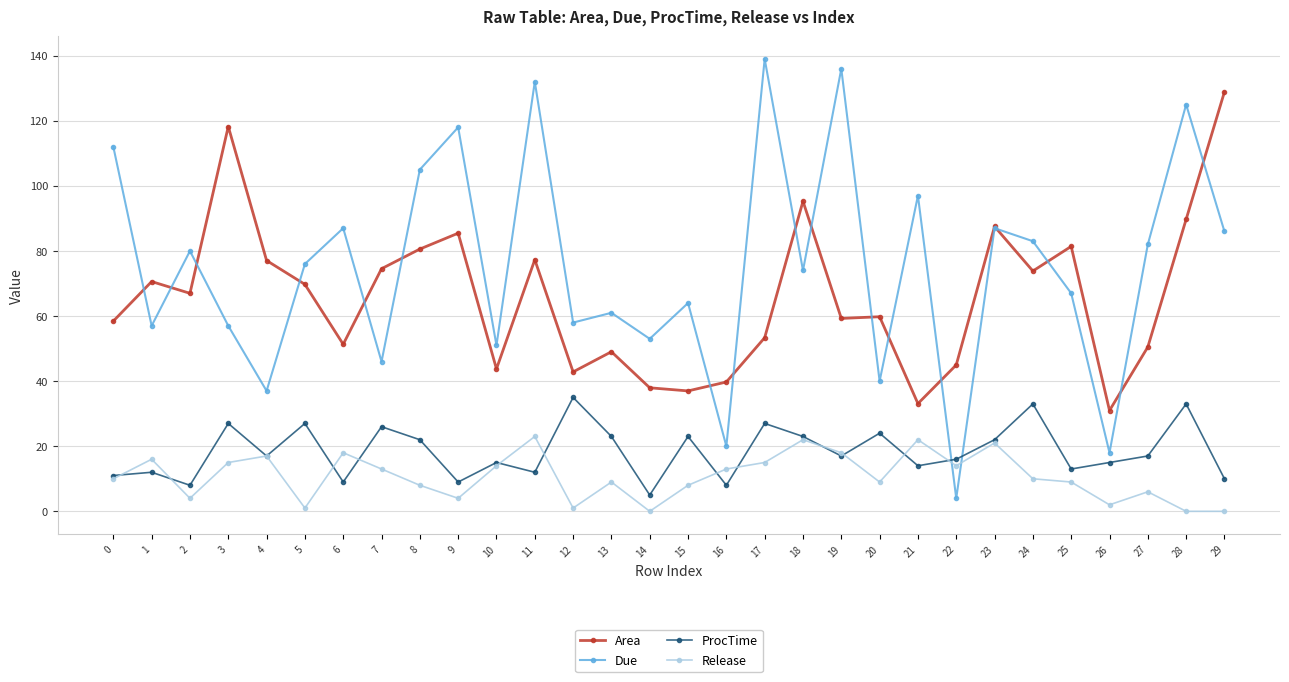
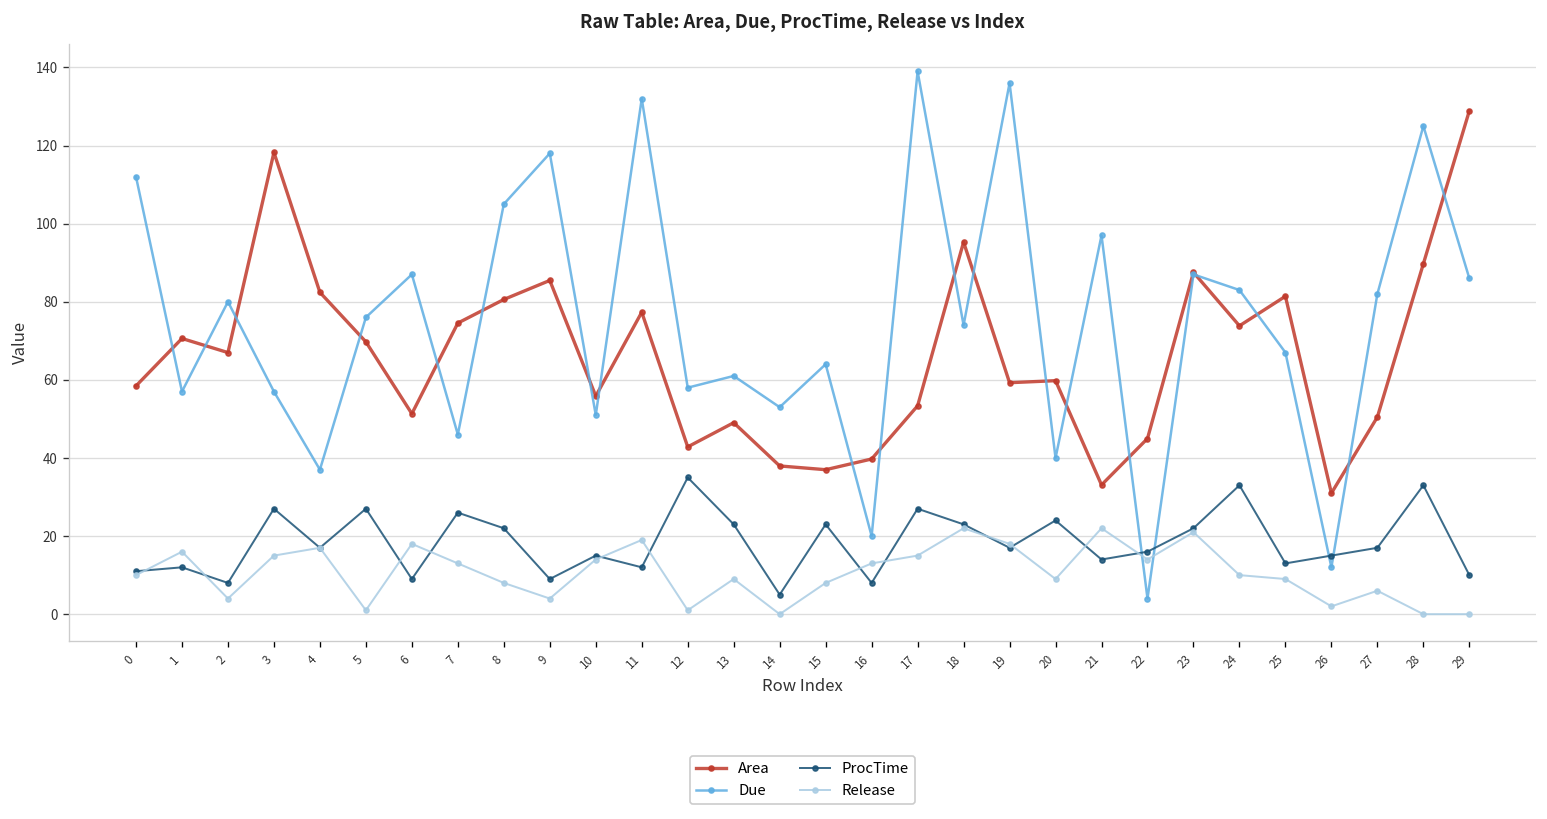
Area, 4: 77 -> 82
Area, 10: 44 -> 56
Release, 11: 23 -> 19
Due, 26: 18 -> 12
